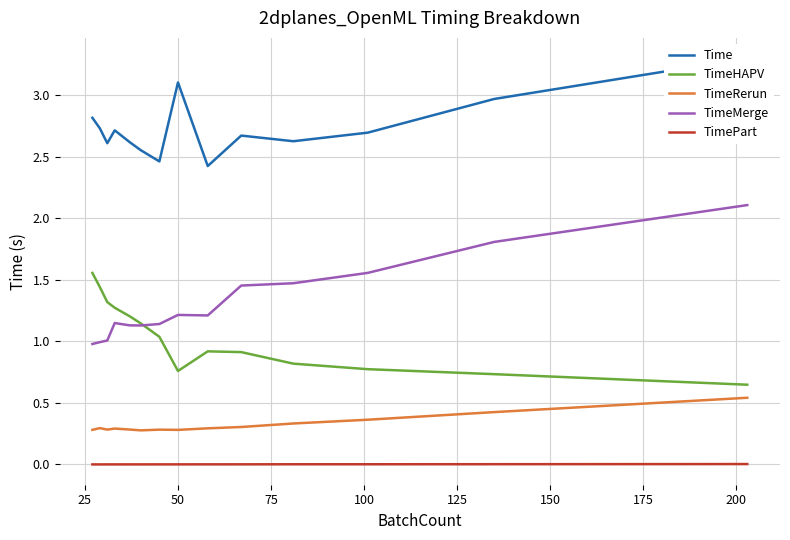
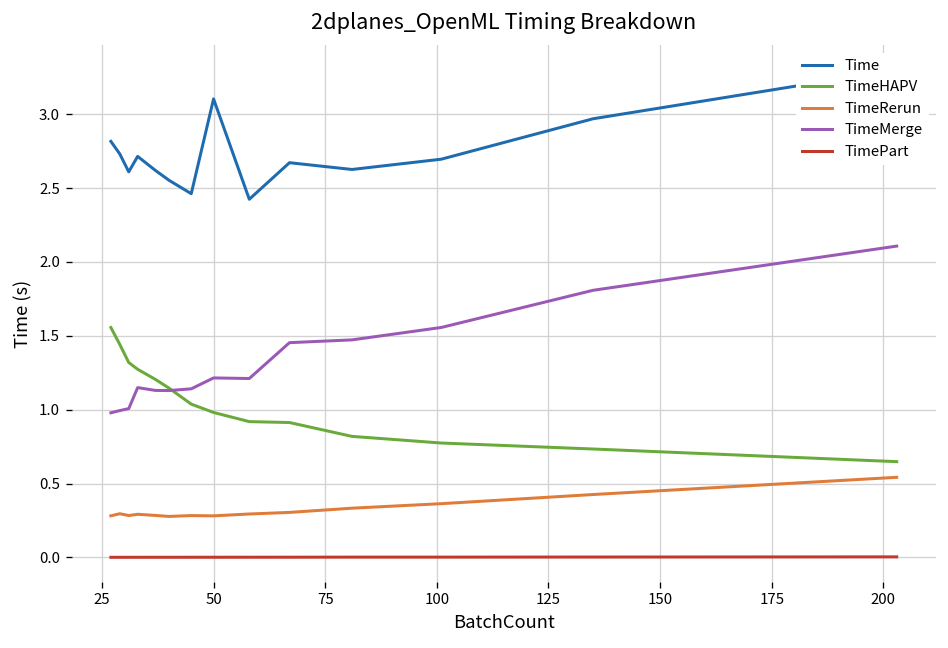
TimeHAPV, 50: 0.76 -> 0.98
